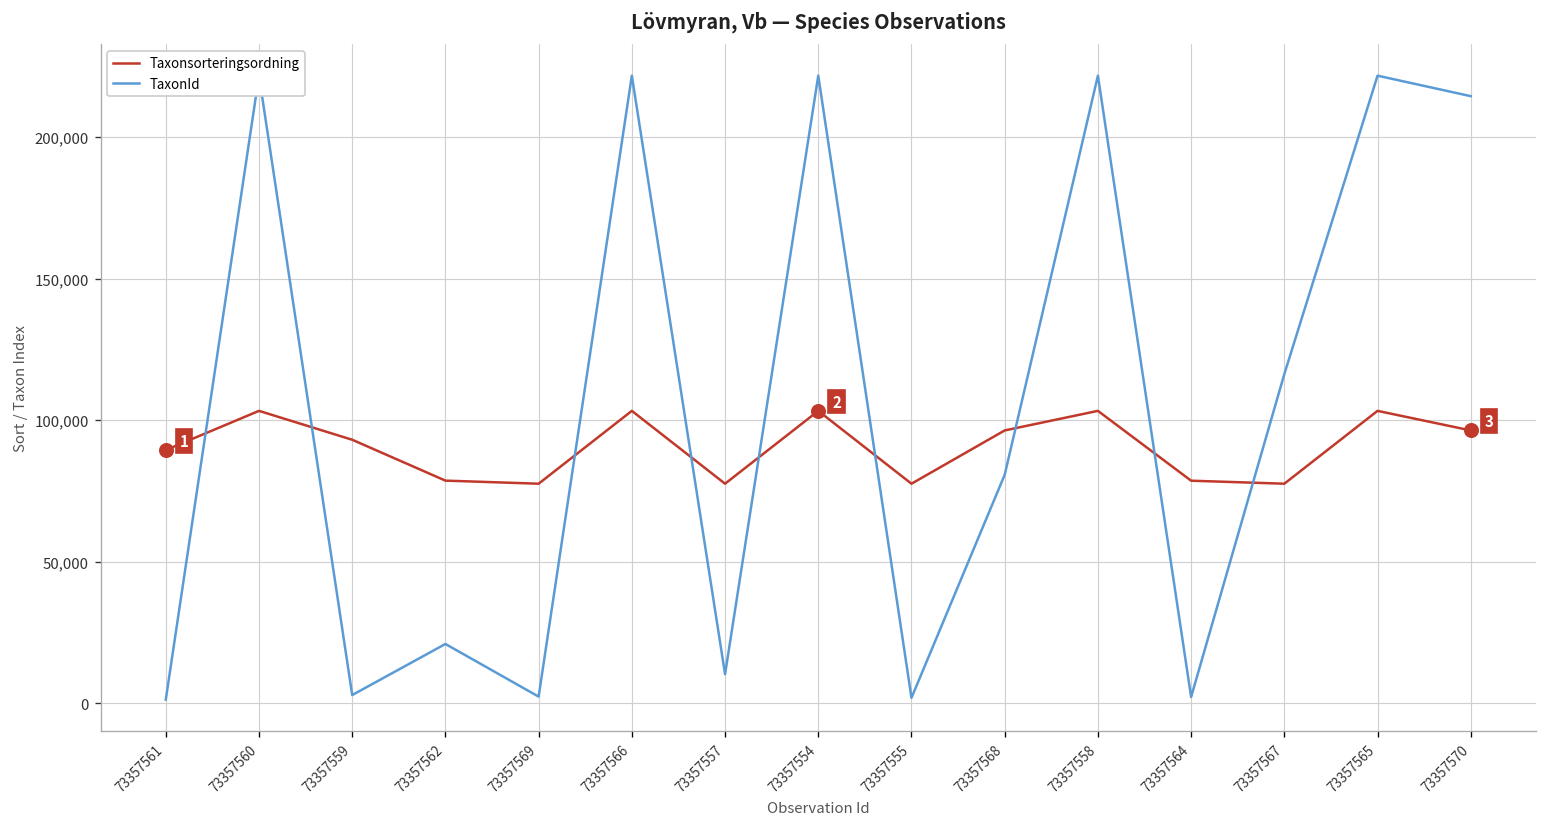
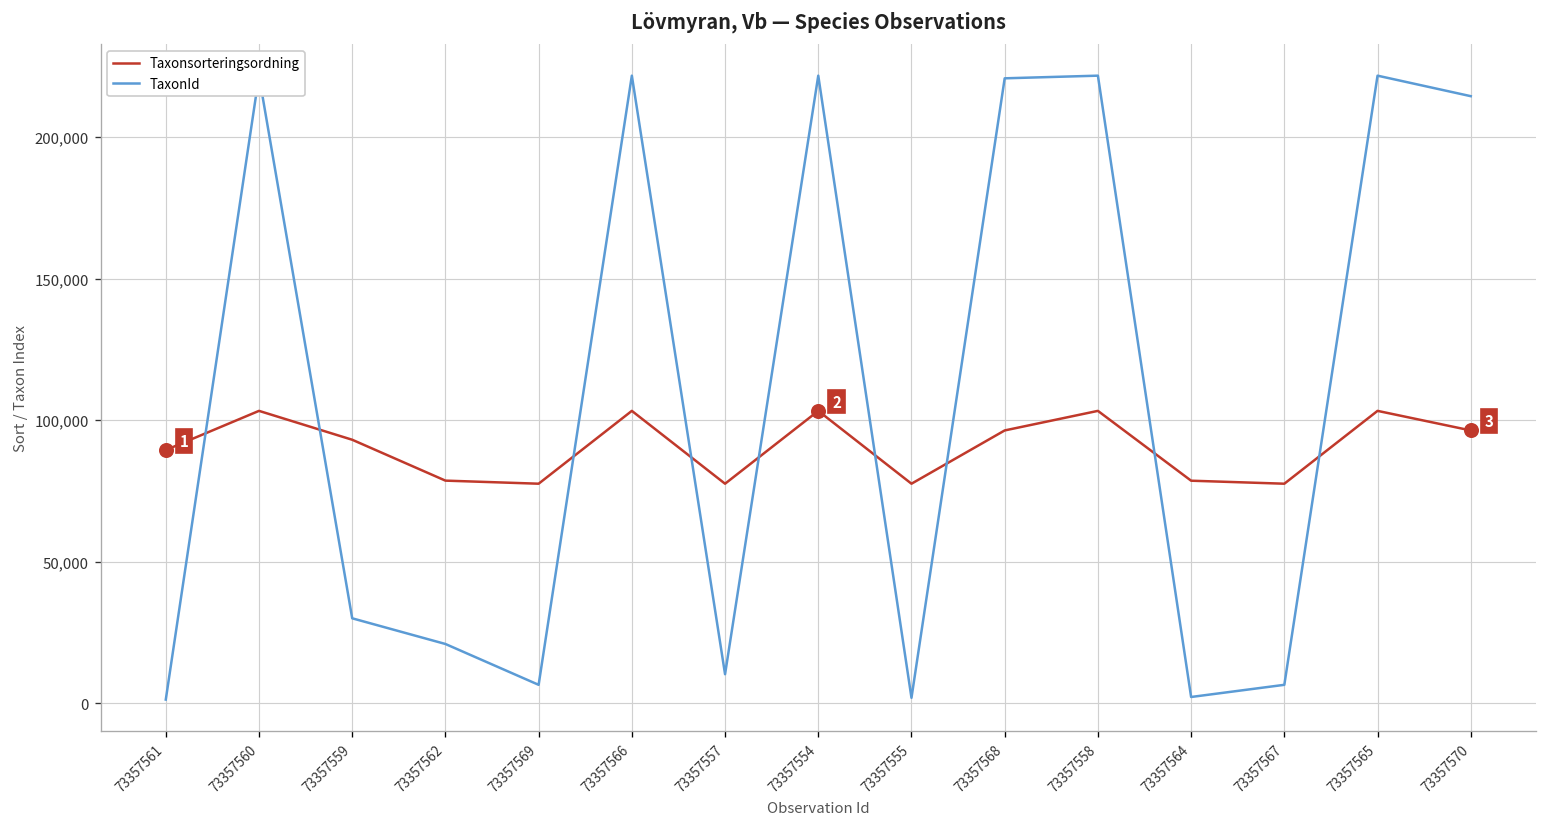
TaxonId, 73357559: 3,000 -> 30,000
TaxonId, 73357569: 2,000 -> 6,000
TaxonId, 73357568: 81,000 -> 221,000
TaxonId, 73357567: 116,000 -> 6,000
